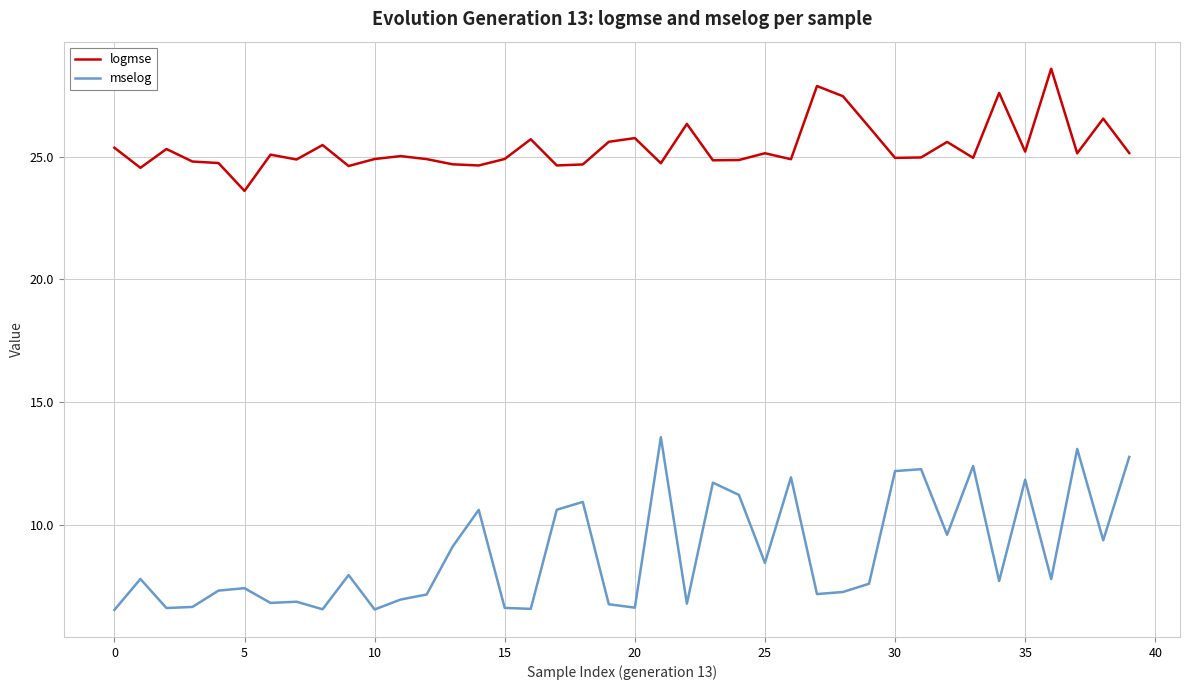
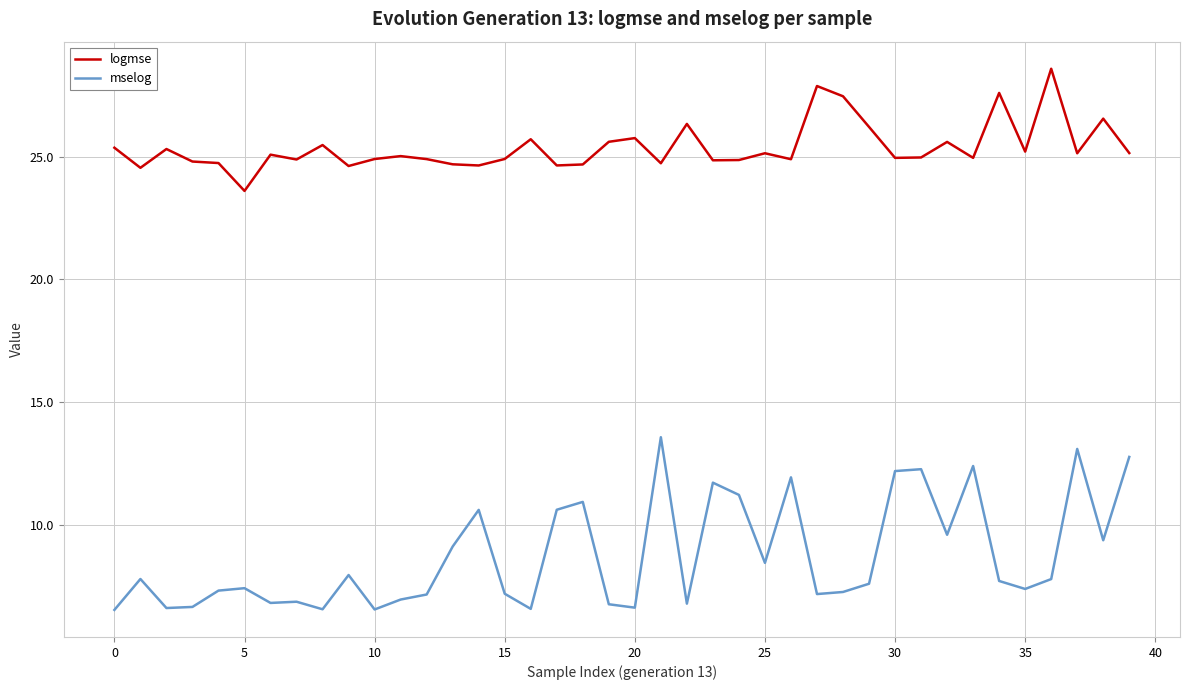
mselog, 15: 6.6 -> 7.2
mselog, 35: 11.8 -> 7.4
